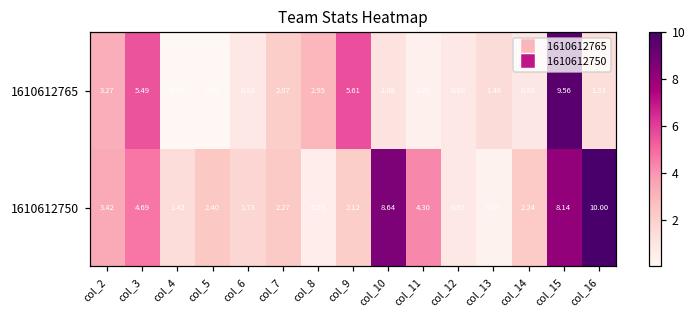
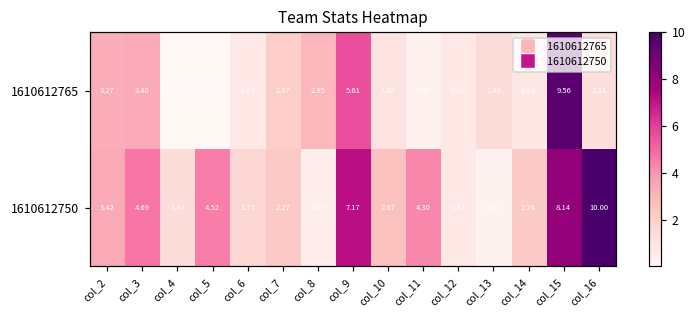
1610612765, col_3: 5.49 -> 3.40
1610612750, col_5: 2.40 -> 4.52
1610612750, col_9: 2.12 -> 7.17
1610612750, col_10: 8.64 -> 2.67
